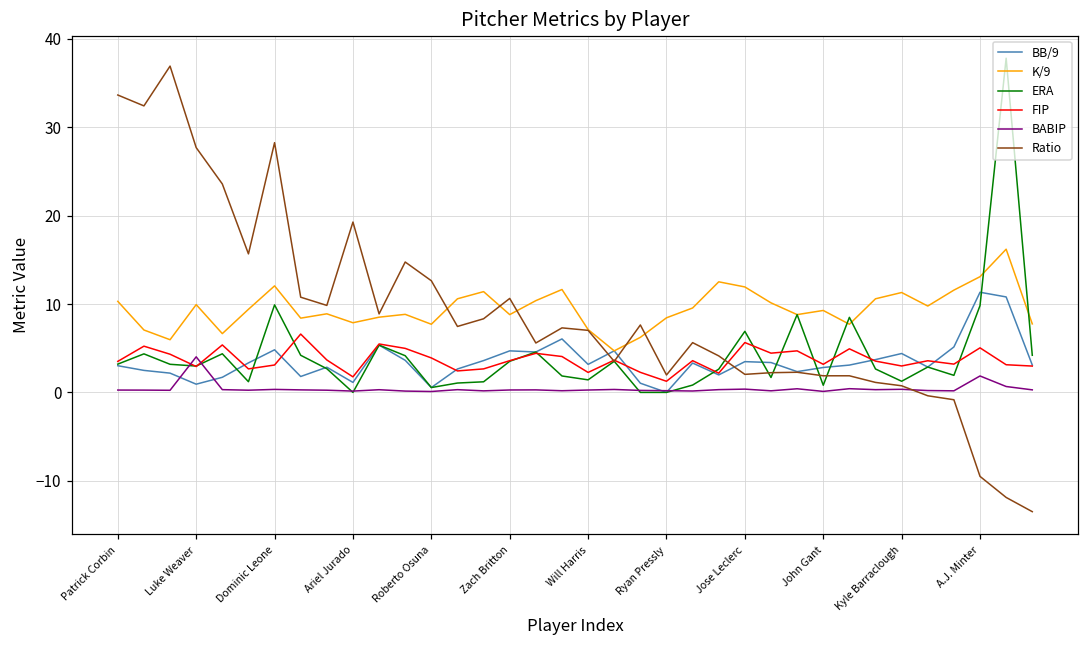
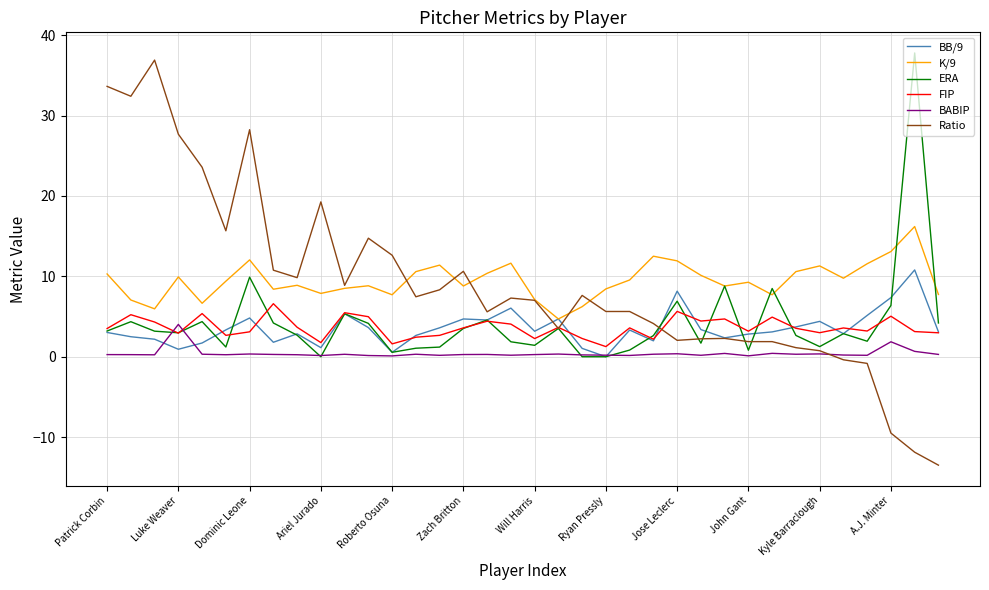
FIP, Roberto Osuna: 4 -> 2
Ratio, Ryan Pressly: 2 -> 6
BB/9, Jose Leclerc: 3 -> 8
BB/9, A.J. Minter: 11 -> 7
ERA, A.J. Minter: 10 -> 6
